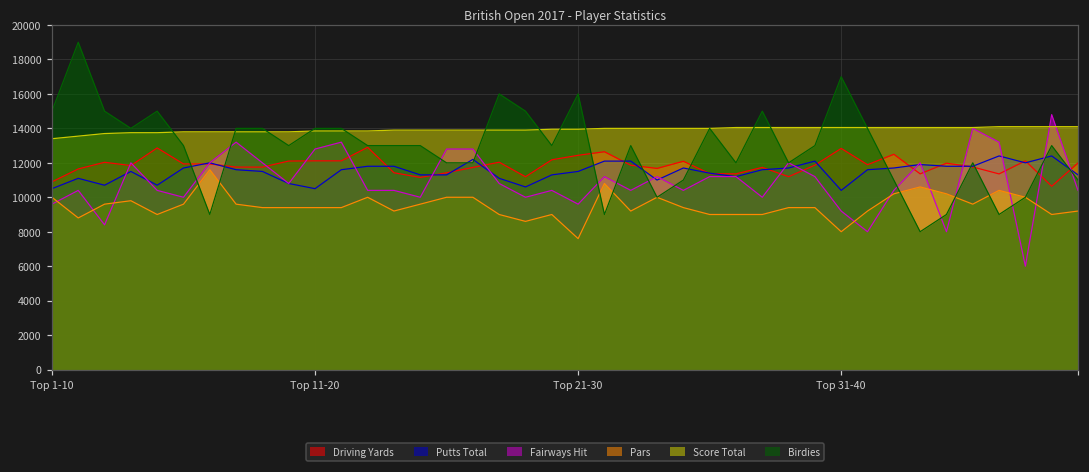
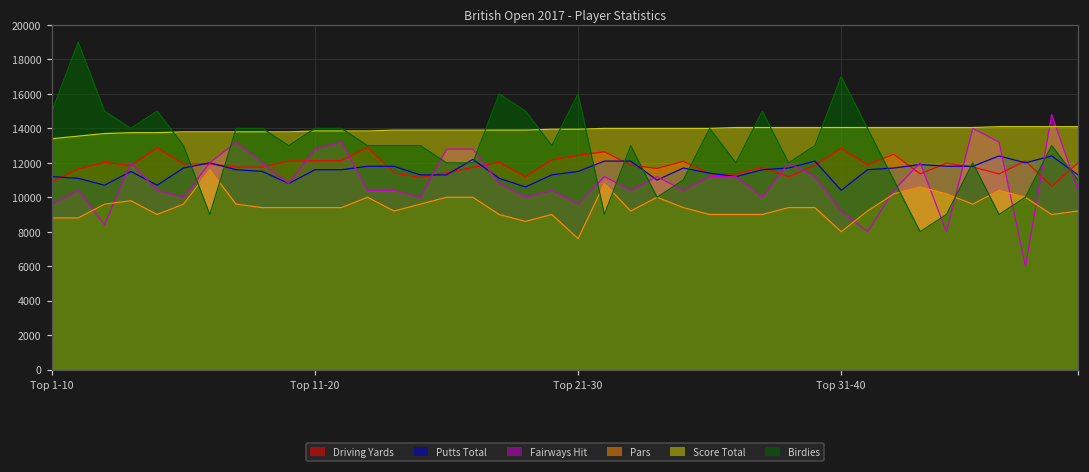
Putts Total, Top 1-10: 10500 -> 11200
Pars, Top 1-10: 10000 -> 8800
Putts Total, Top 11-20: 10500 -> 11600
